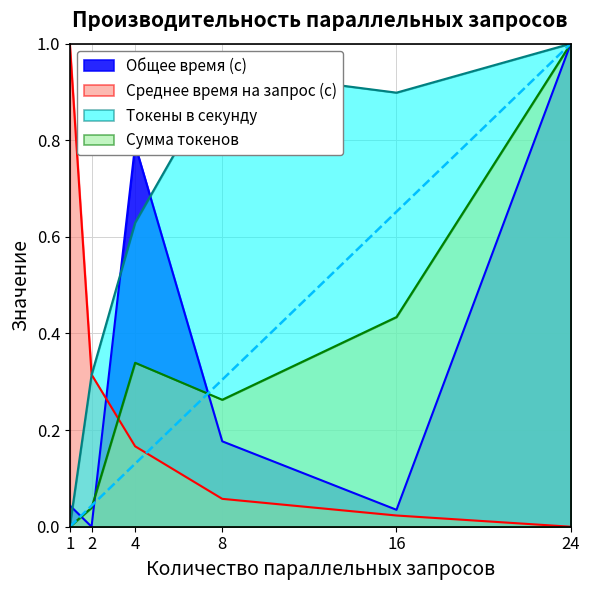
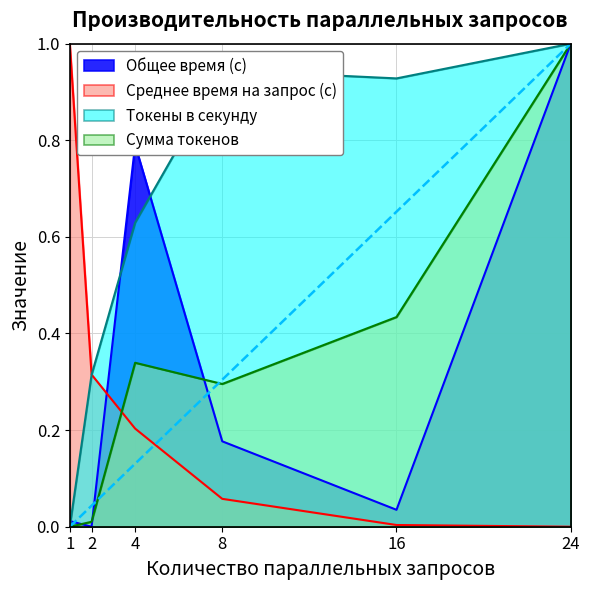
Общее время (с), 1: 0.04 -> 0.01
Сумма токенов, 2: 0.04 -> 0.01
Среднее время на запрос (с), 4: 0.17 -> 0.20
Сумма токенов, 8: 0.26 -> 0.30
Среднее время на запрос (с), 16: 0.02 -> 0.00
Токены в секунду, 16: 0.90 -> 0.93
